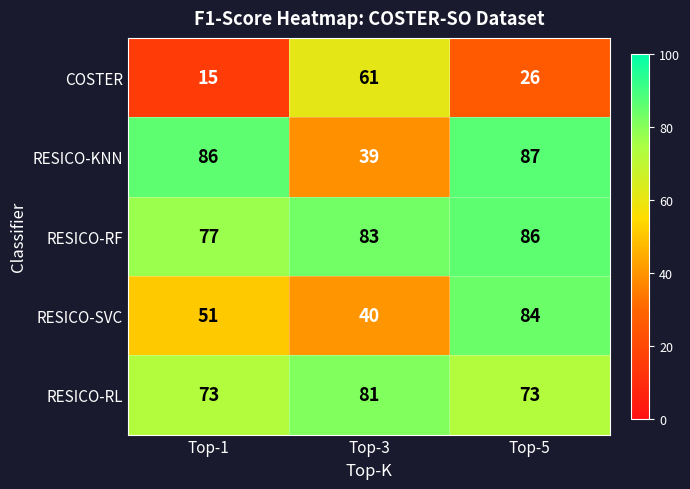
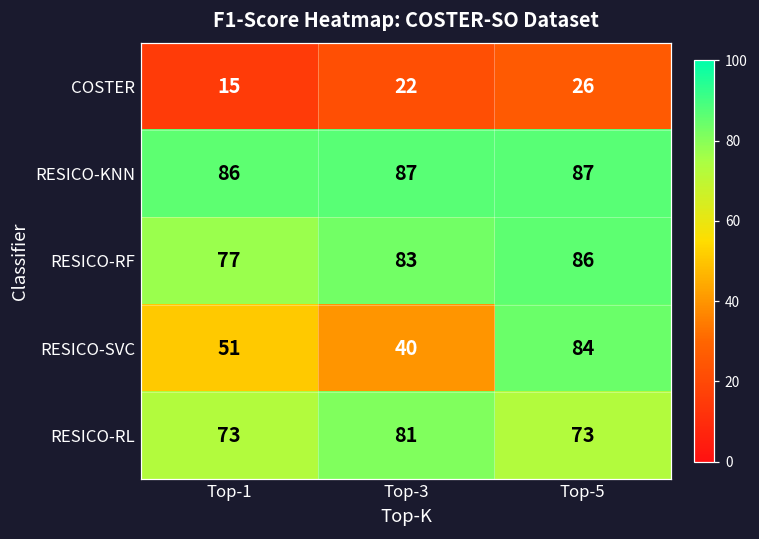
COSTER, Top-3: 61 -> 22
RESICO-KNN, Top-3: 39 -> 87
